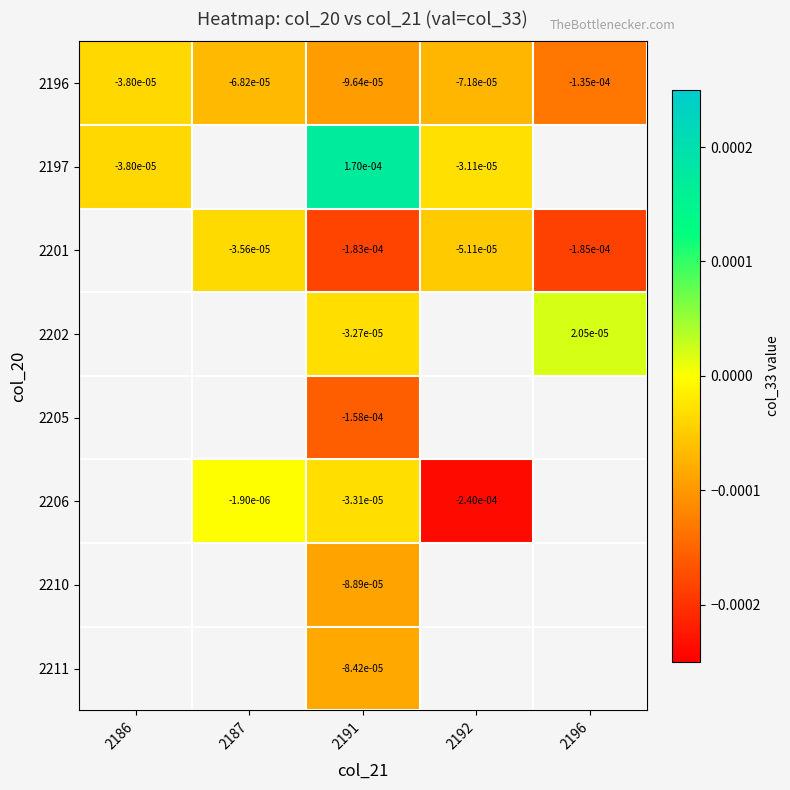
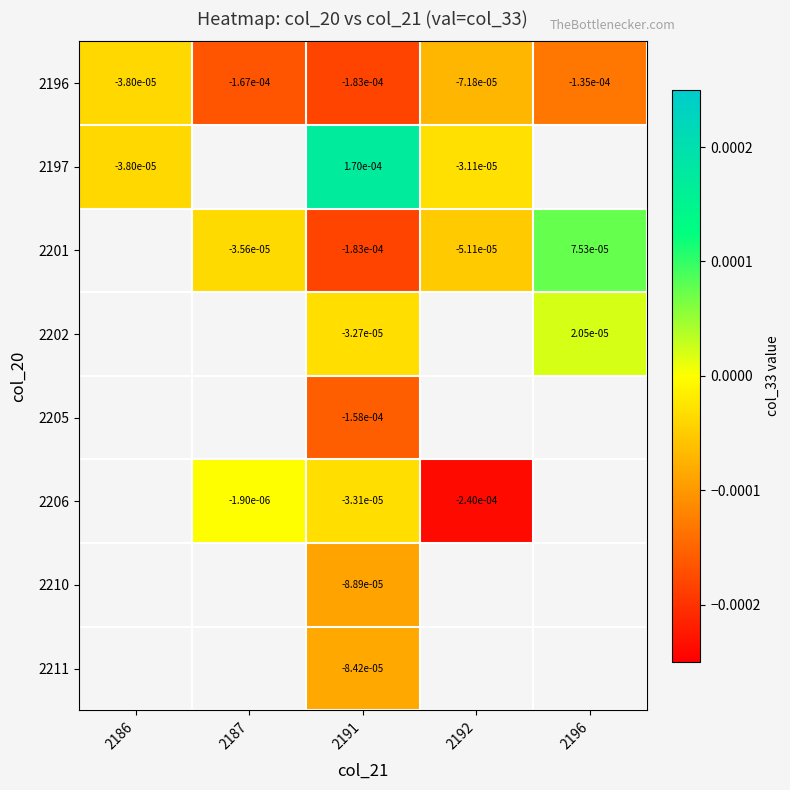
2196, 2187: -6.82e-05 -> -1.67e-04
2196, 2191: -9.64e-05 -> -1.83e-04
2201, 2196: -1.85e-04 -> 7.53e-05
